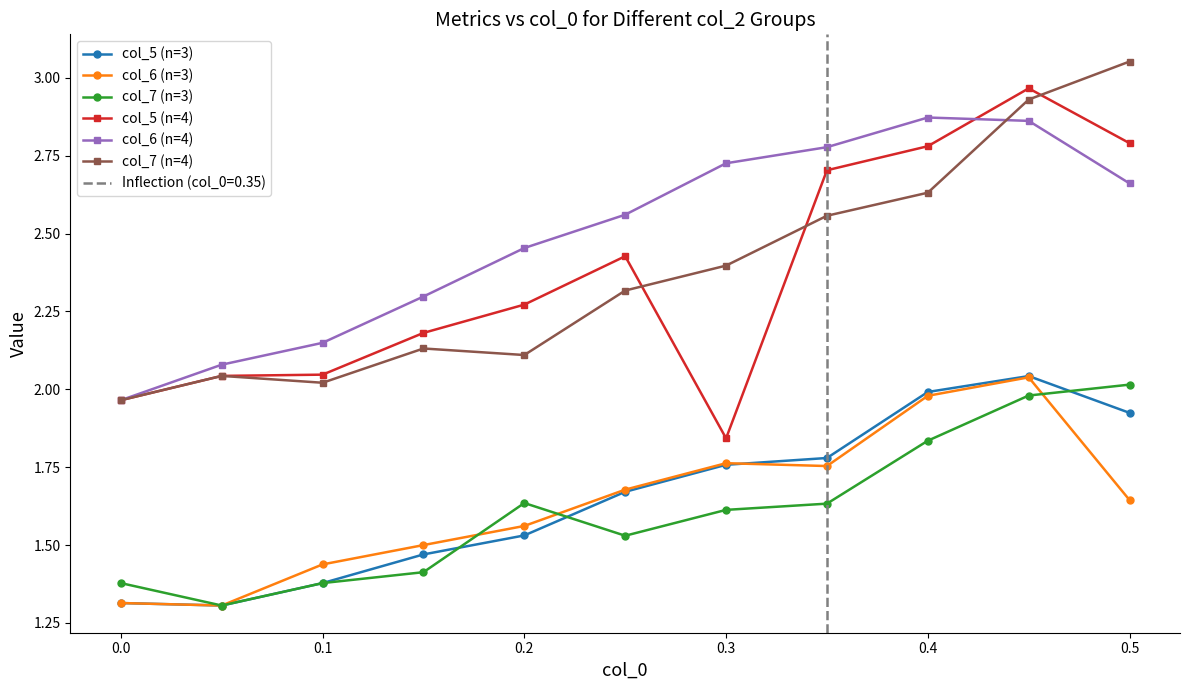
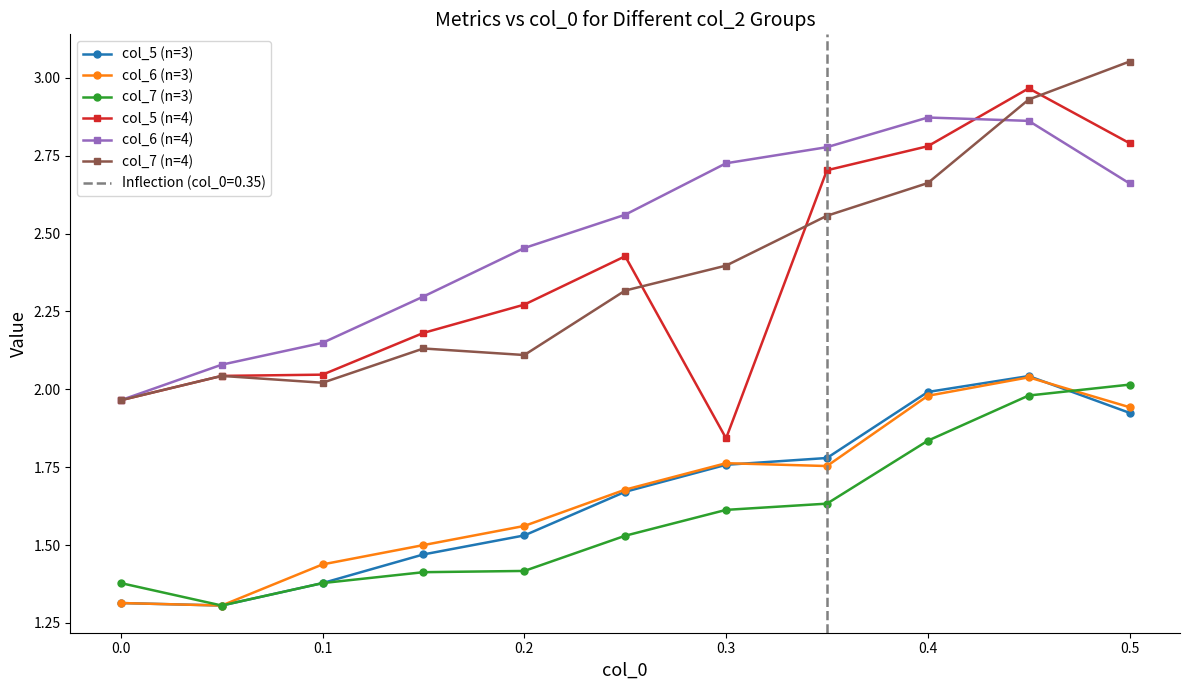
col_7 (n=3), 0.2: 1.64 -> 1.42
col_7 (n=4), 0.4: 2.63 -> 2.66
col_6 (n=3), 0.5: 1.64 -> 1.94
